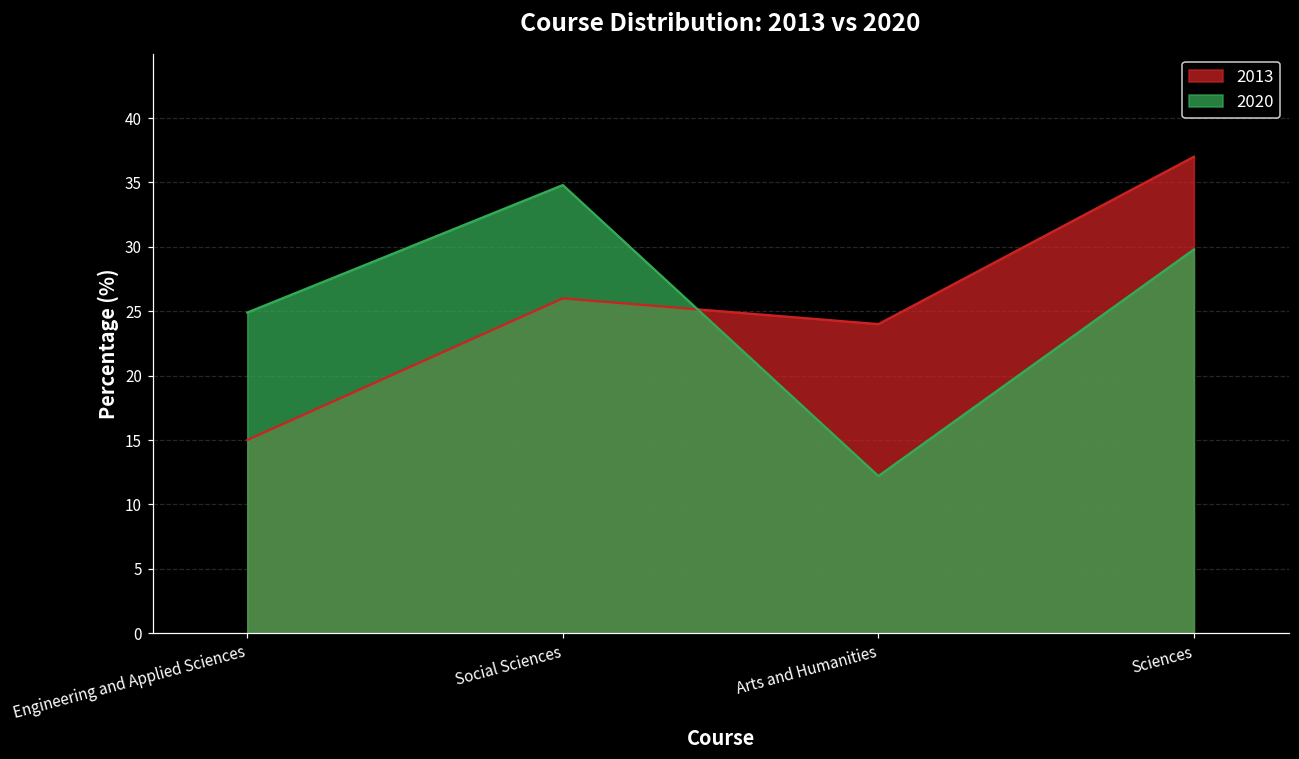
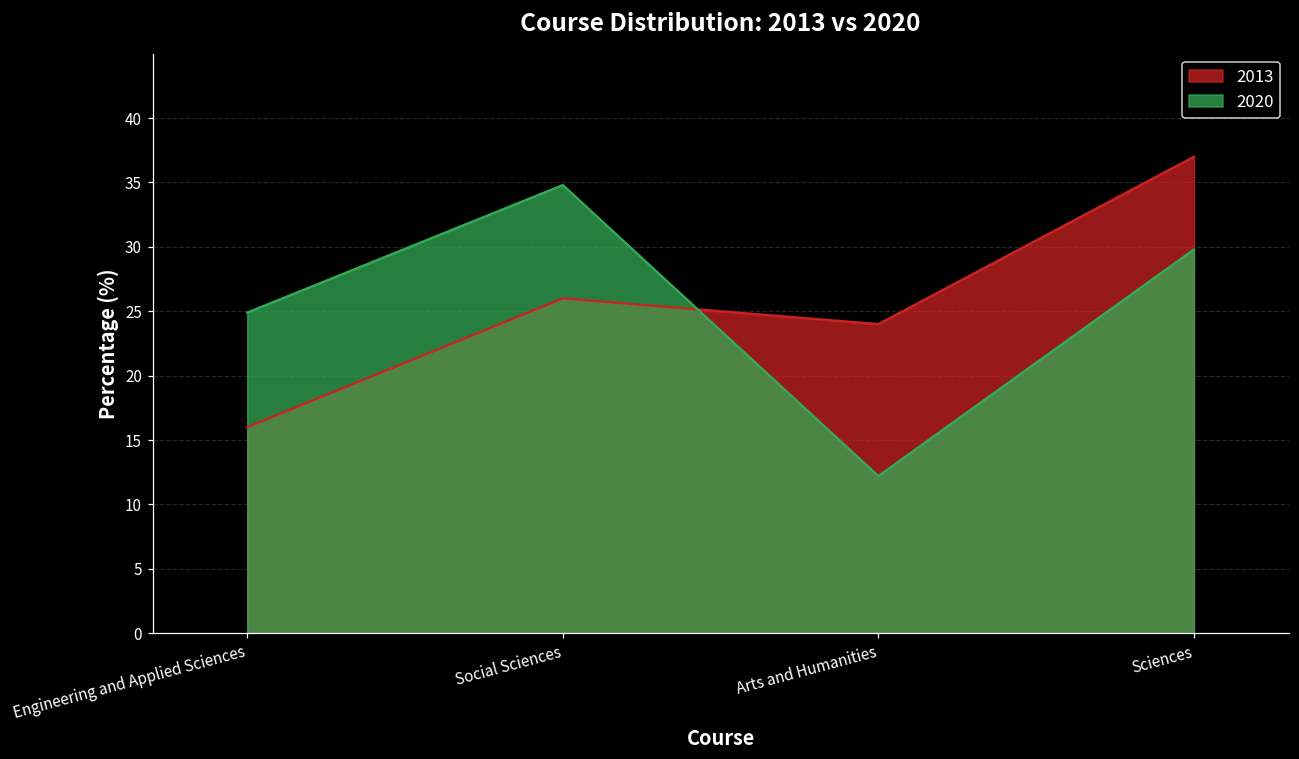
2013, Engineering and Applied Sciences: 15 -> 16
